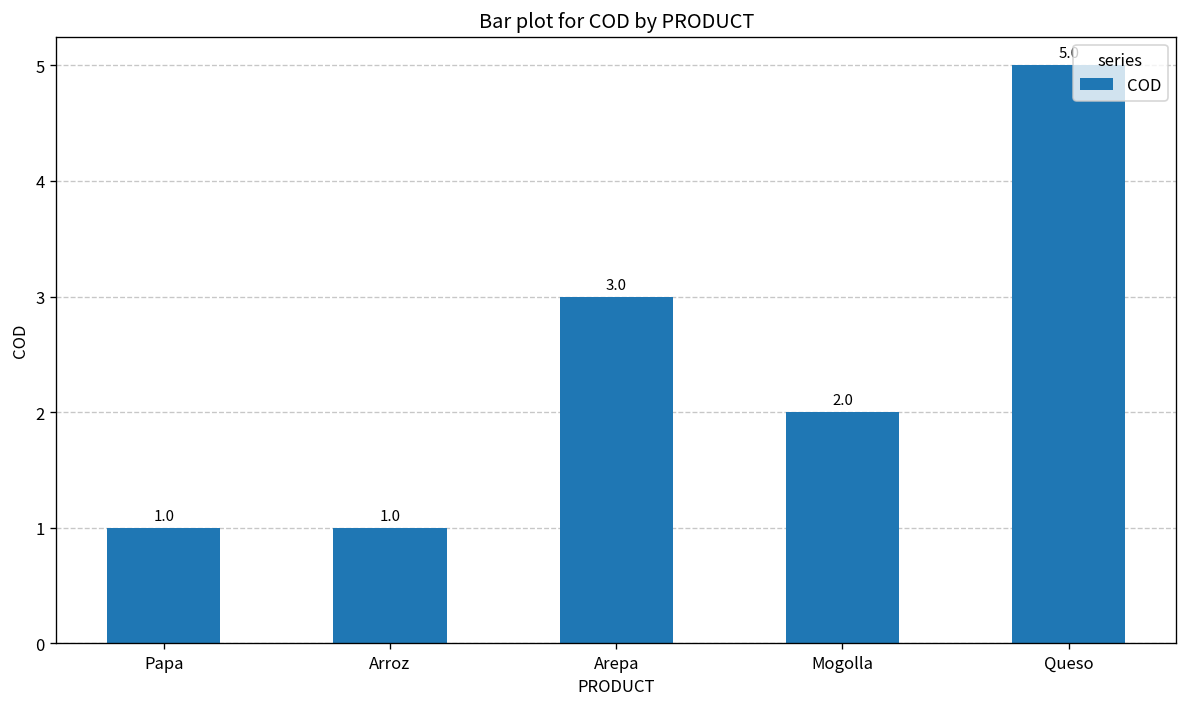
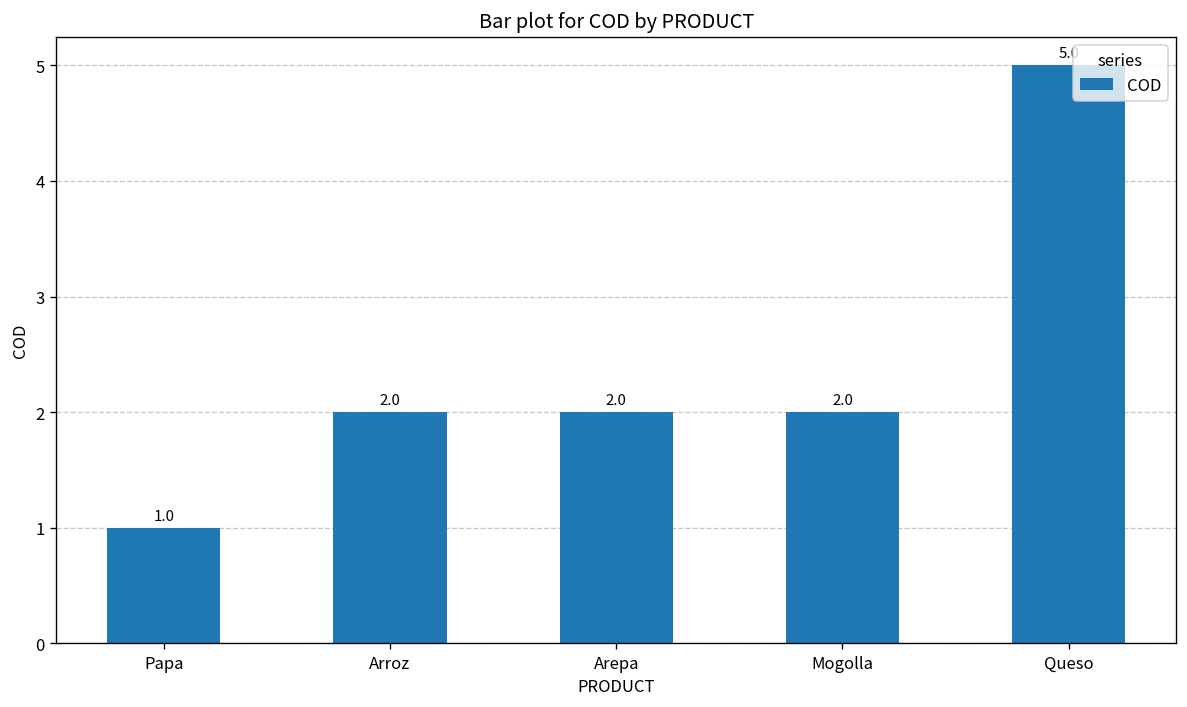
Arroz: 1.0 -> 2.0
Arepa: 3.0 -> 2.0
